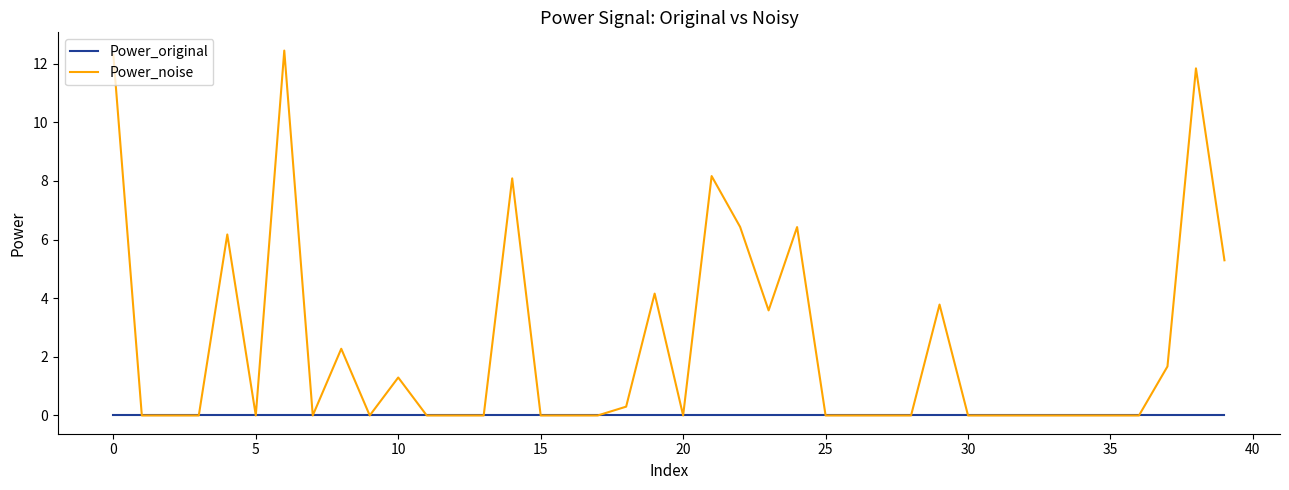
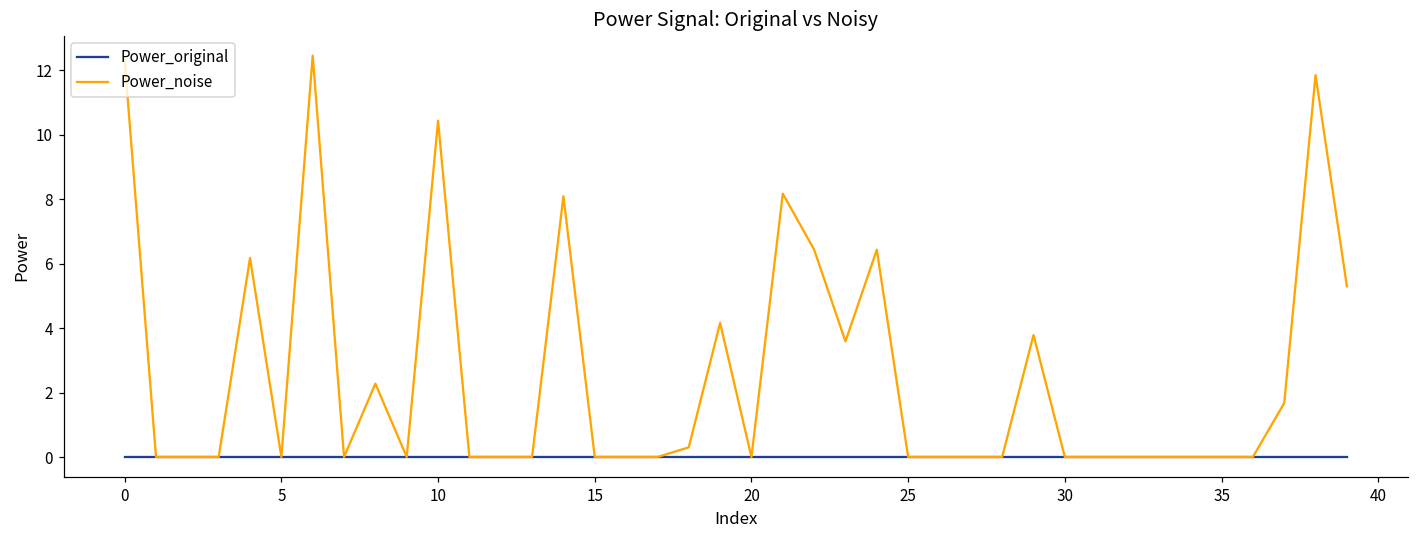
Power_noise, 10: 1.3 -> 10.4
